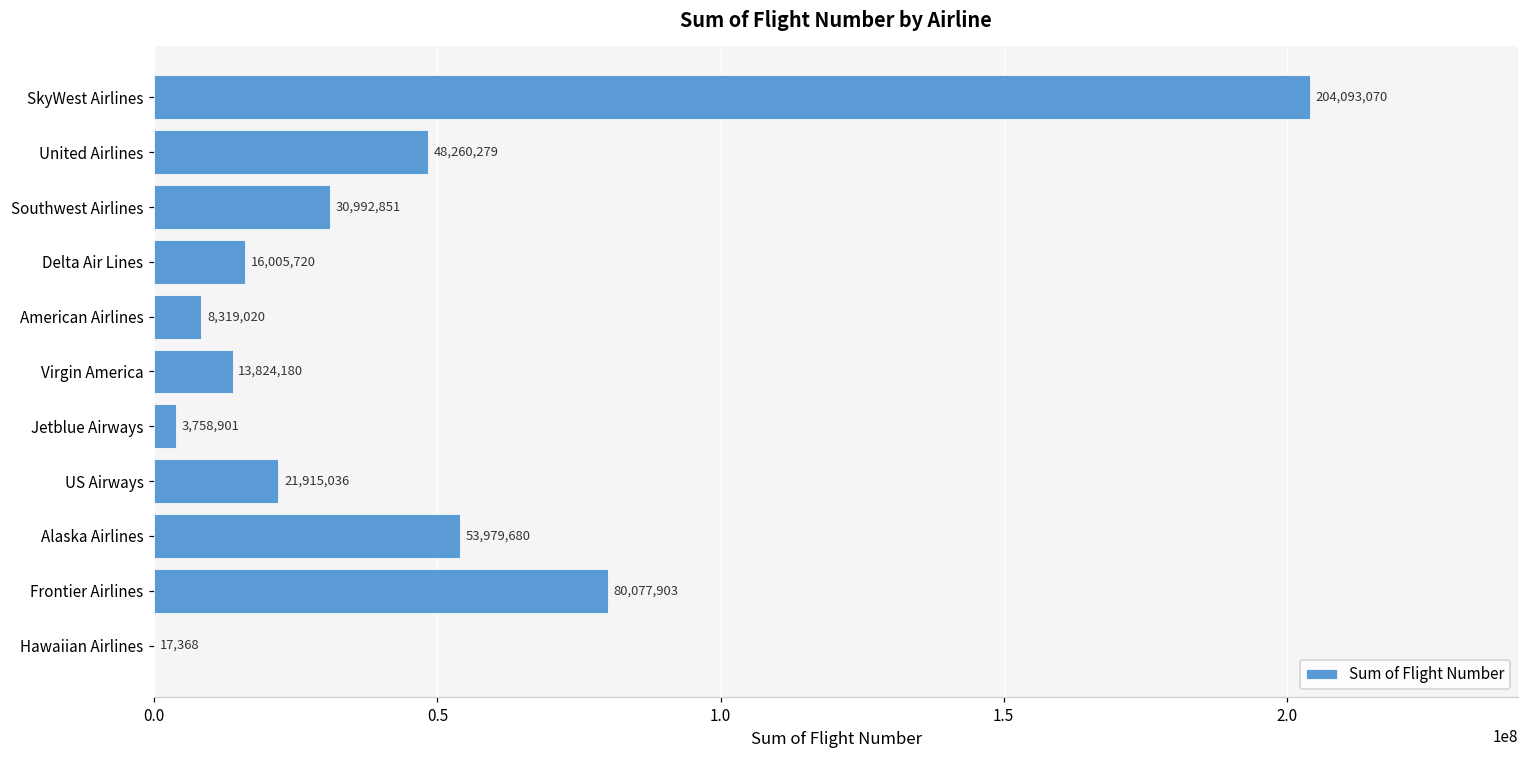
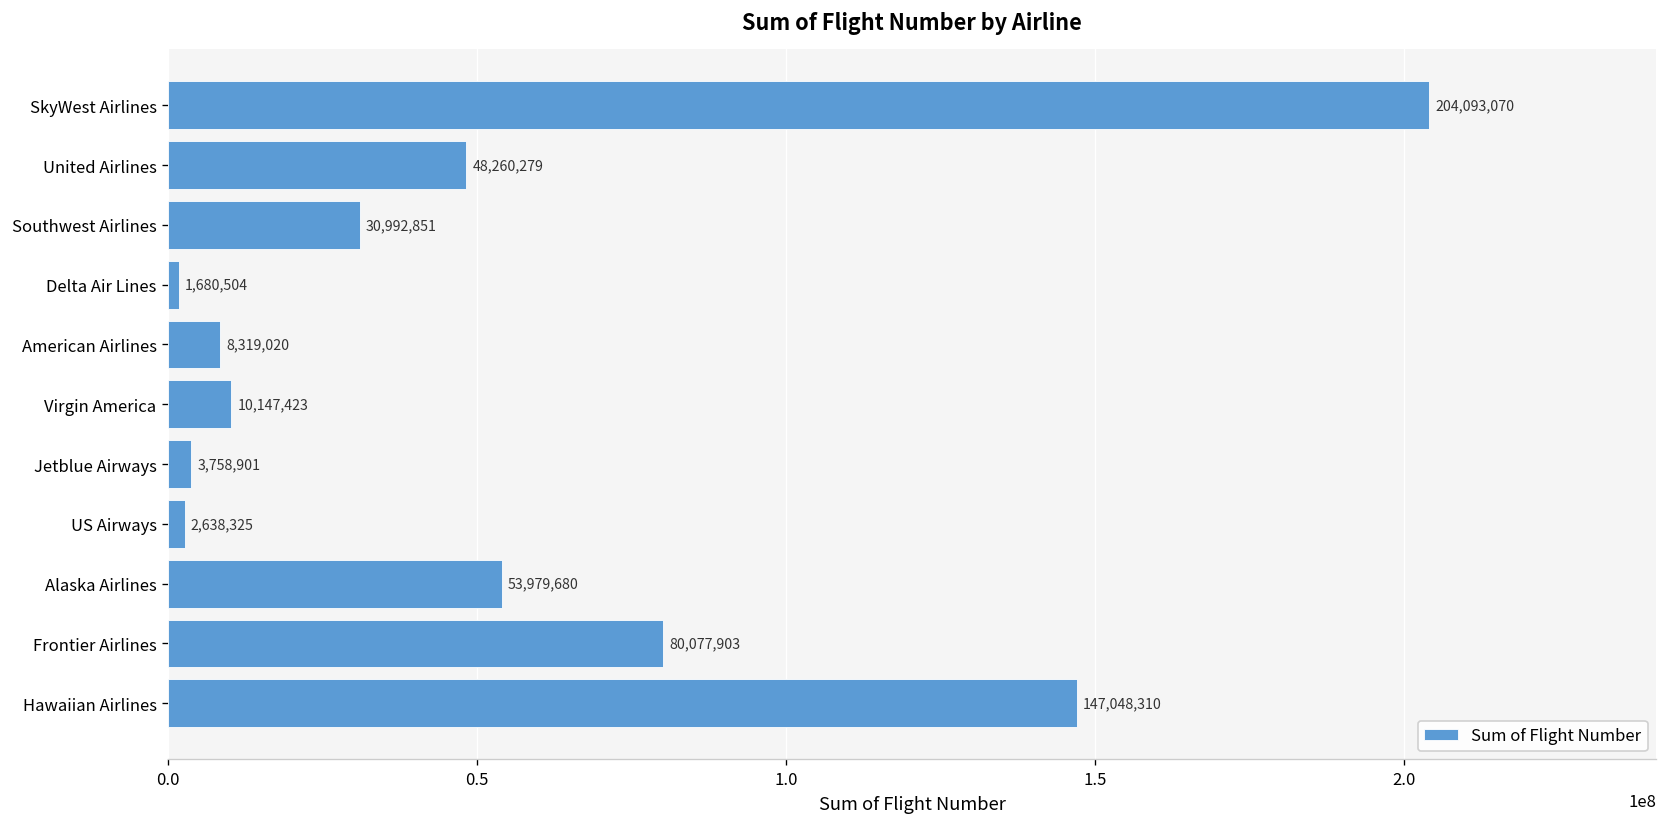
Delta Air Lines: 16,005,720 -> 1,680,504
Virgin America: 13,824,180 -> 10,147,423
US Airways: 21,915,036 -> 2,638,325
Hawaiian Airlines: 17,368 -> 147,048,310
